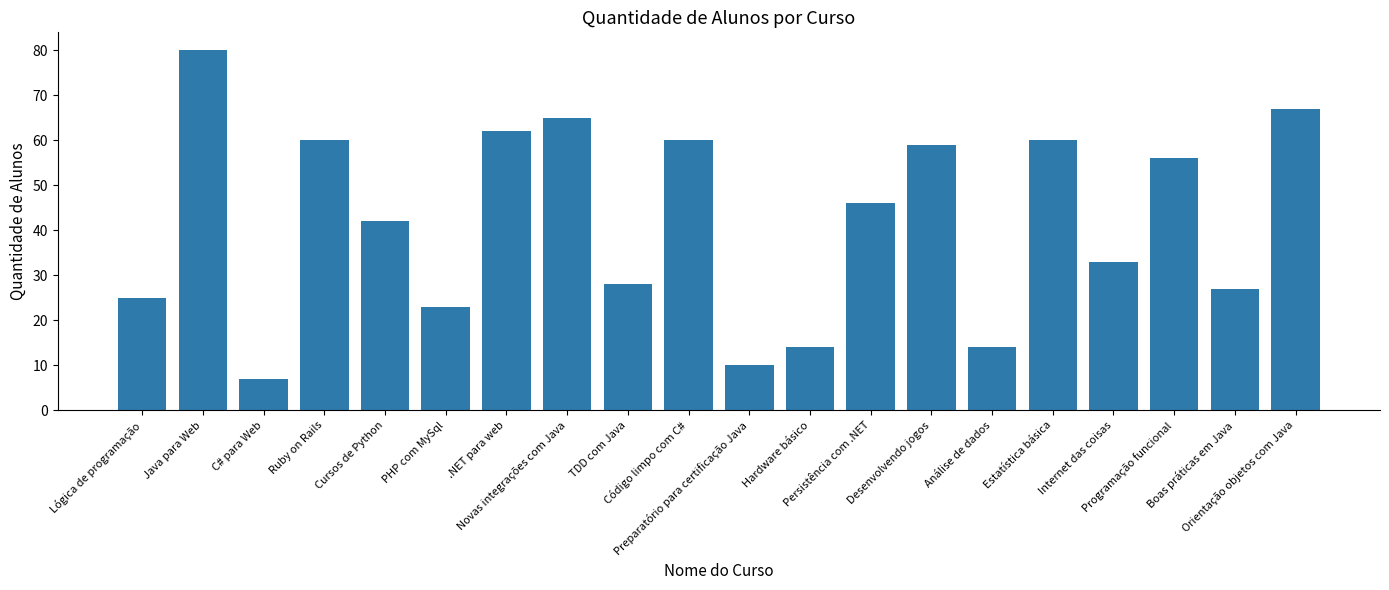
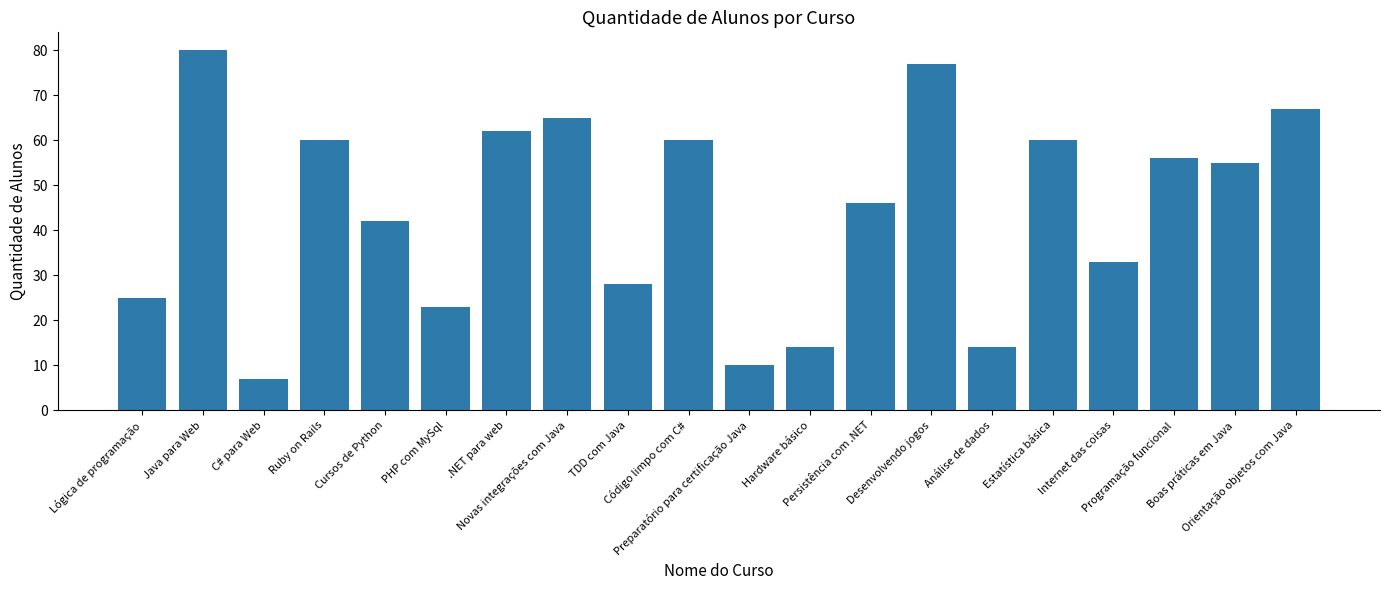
Desenvolvendo jogos: 59 -> 77
Boas práticas em Java: 27 -> 55
